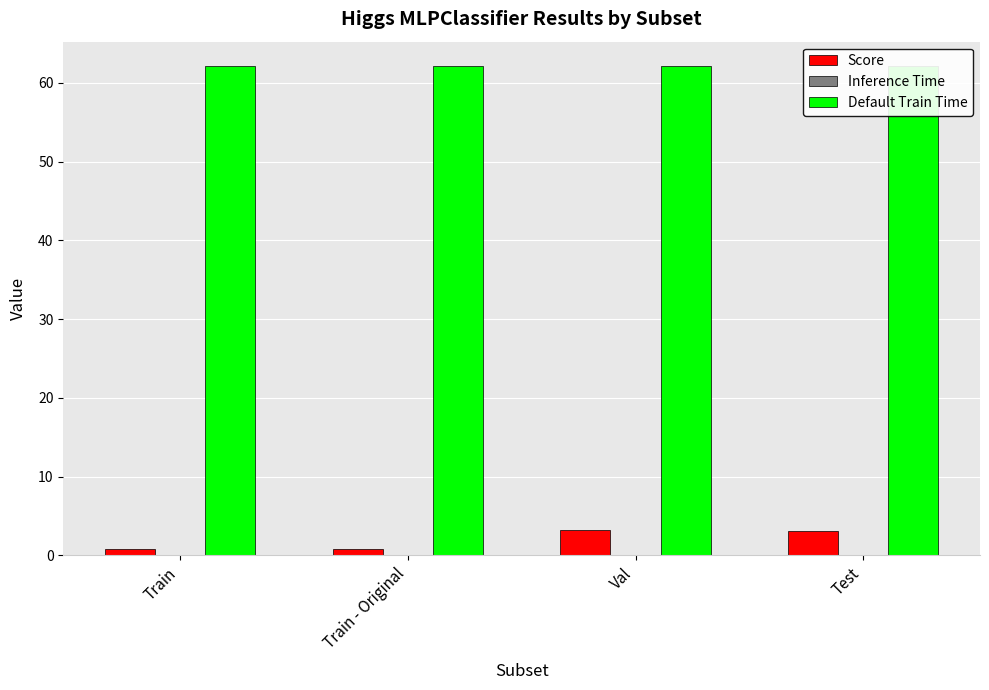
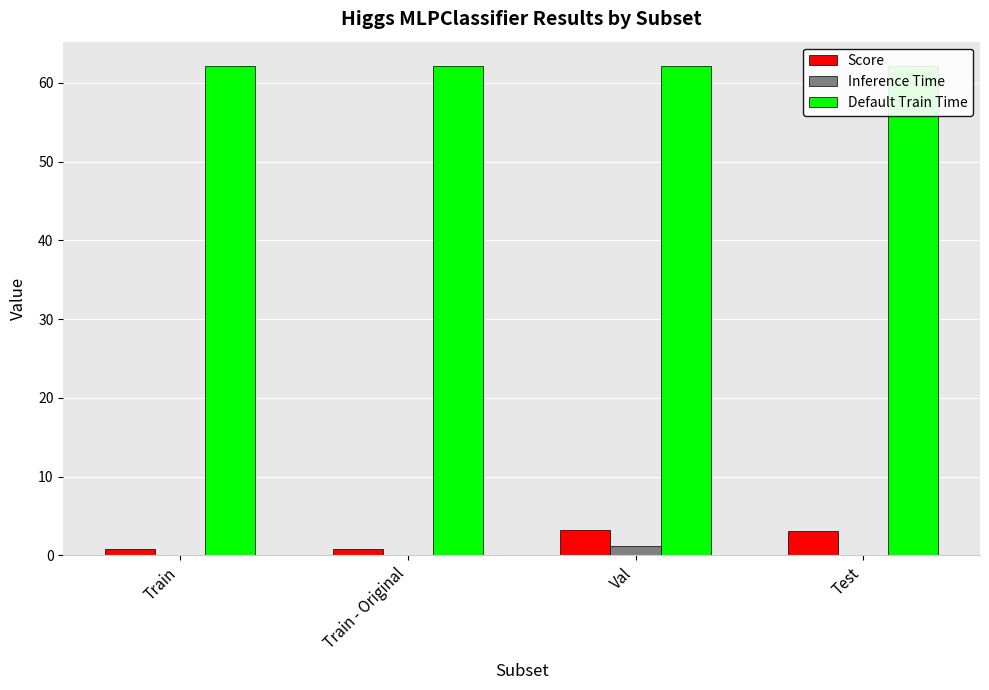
Inference Time, Val: 0 -> 1
